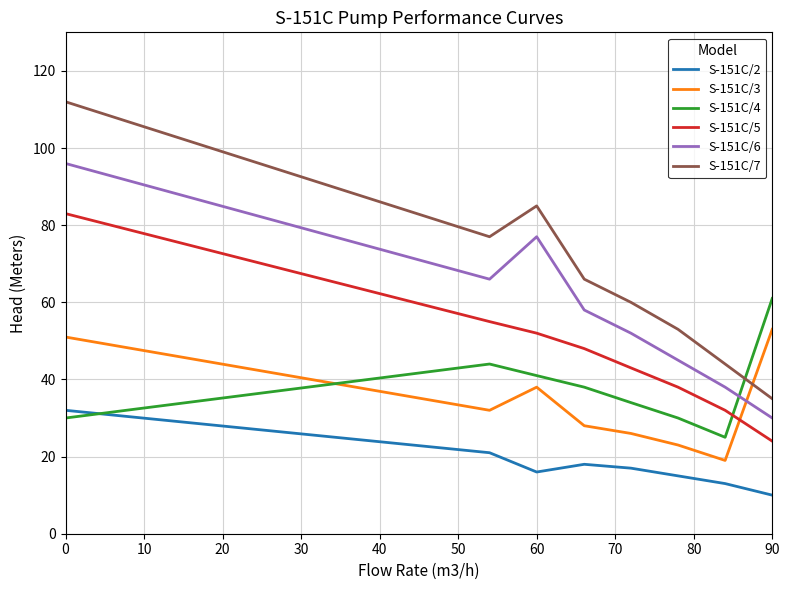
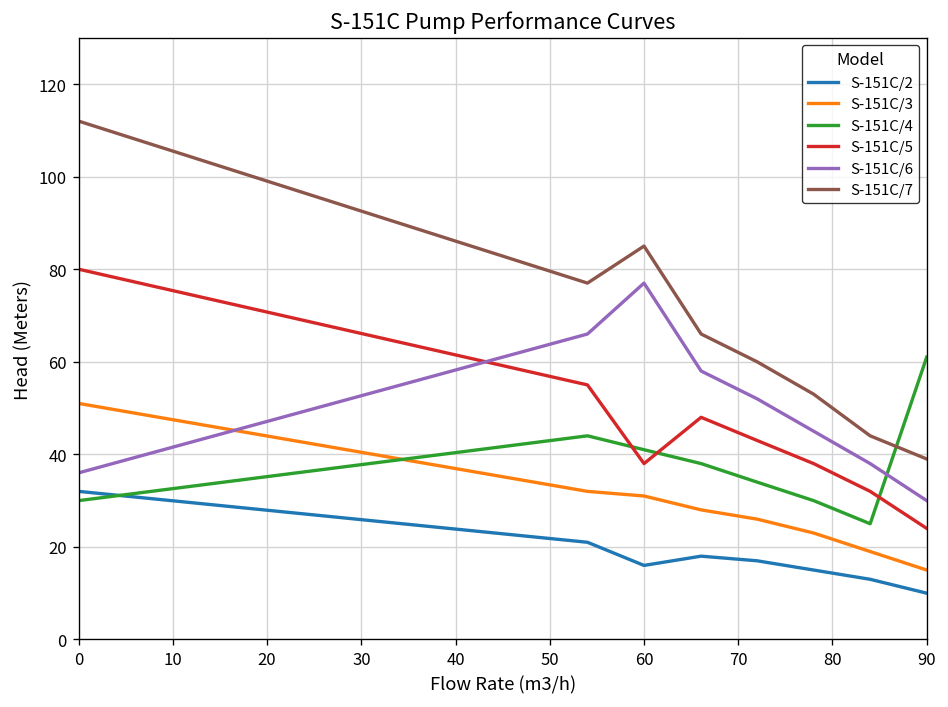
S-151C/5, 0: 83 -> 80
S-151C/6, 0: 96 -> 36
S-151C/3, 60: 38 -> 31
S-151C/5, 60: 52 -> 38
S-151C/3, 90: 53 -> 15
S-151C/7, 90: 35 -> 39
